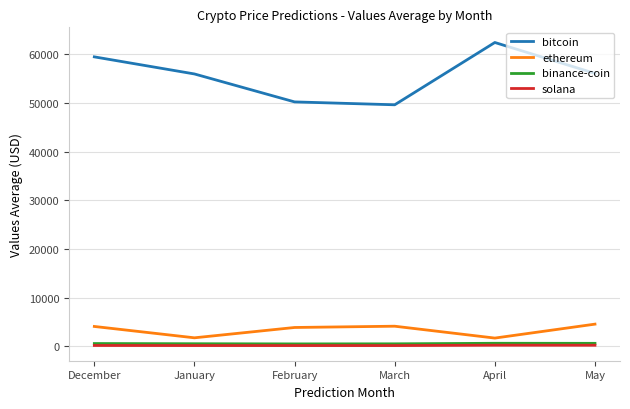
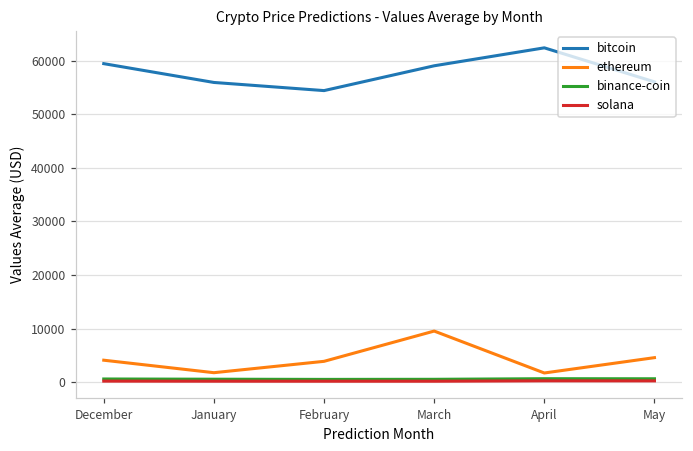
bitcoin, February: 50000 -> 54000
bitcoin, March: 50000 -> 59000
ethereum, March: 4000 -> 10000
